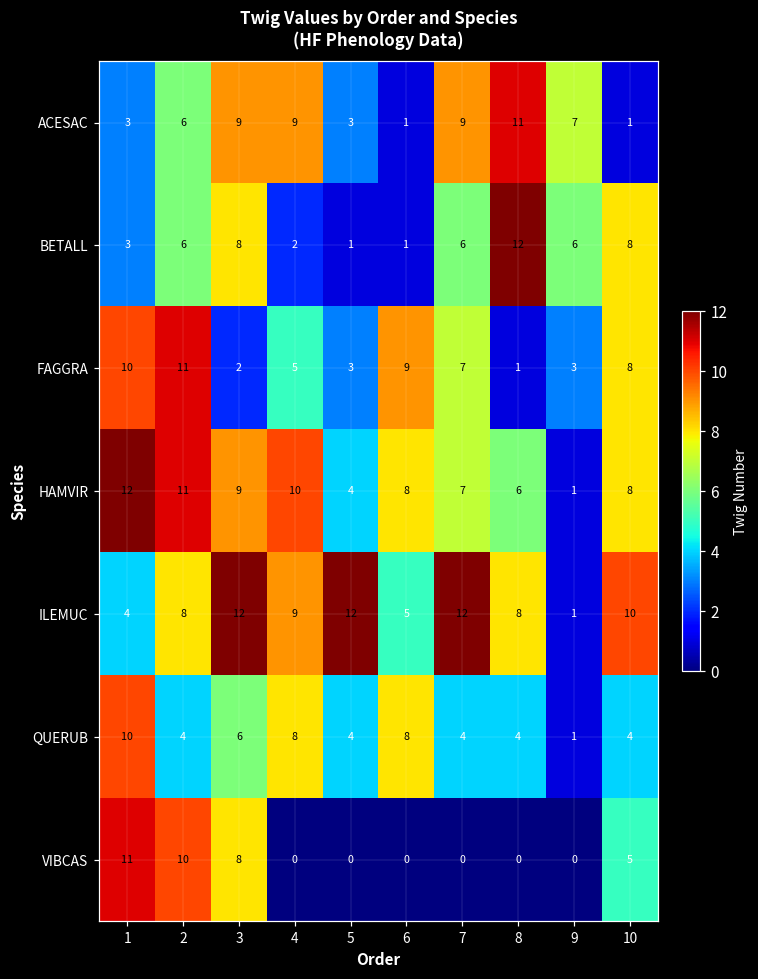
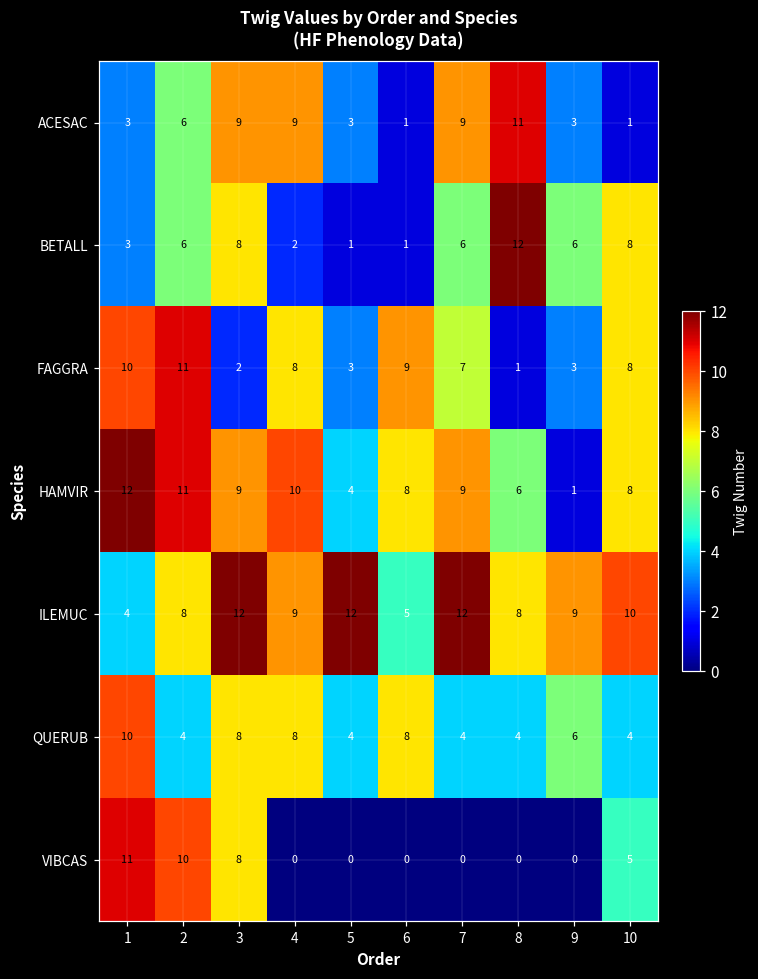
ACESAC, 9: 7 -> 3
FAGGRA, 4: 5 -> 8
HAMVIR, 7: 7 -> 9
ILEMUC, 9: 1 -> 9
QUERUB, 3: 6 -> 8
QUERUB, 9: 1 -> 6
